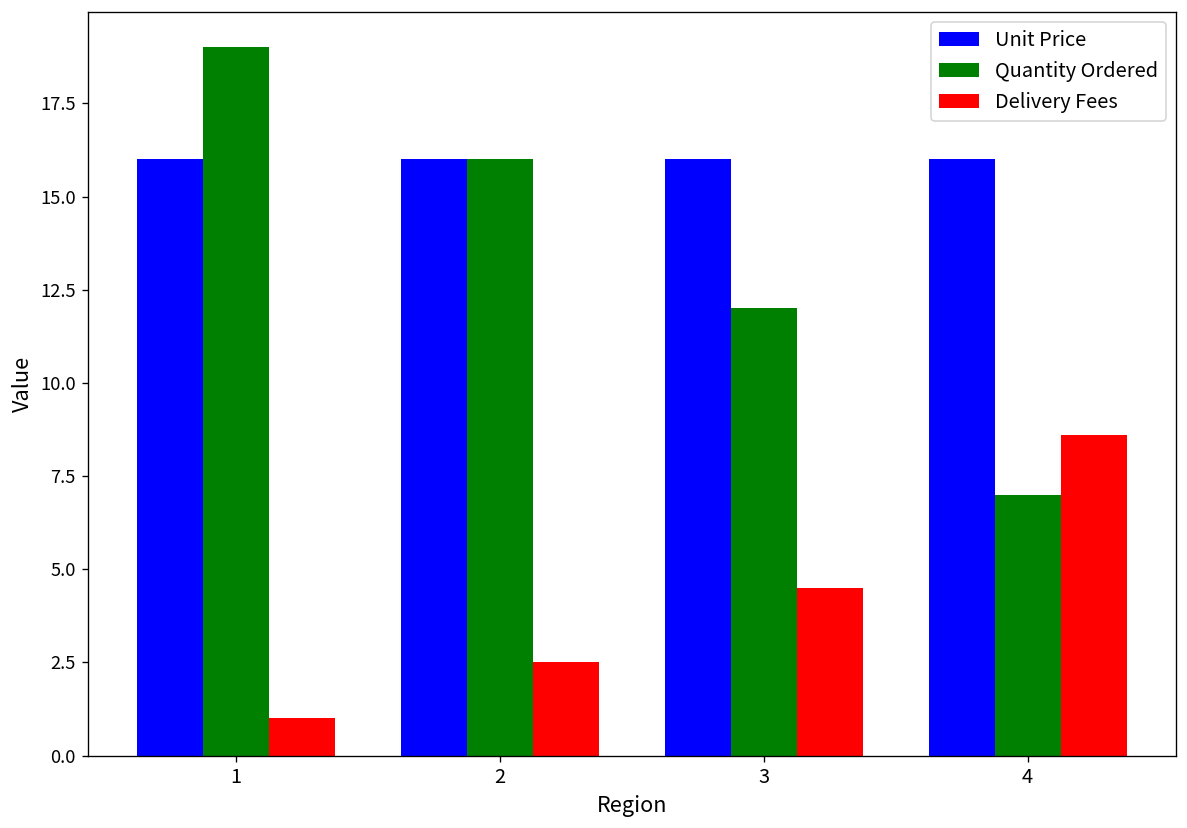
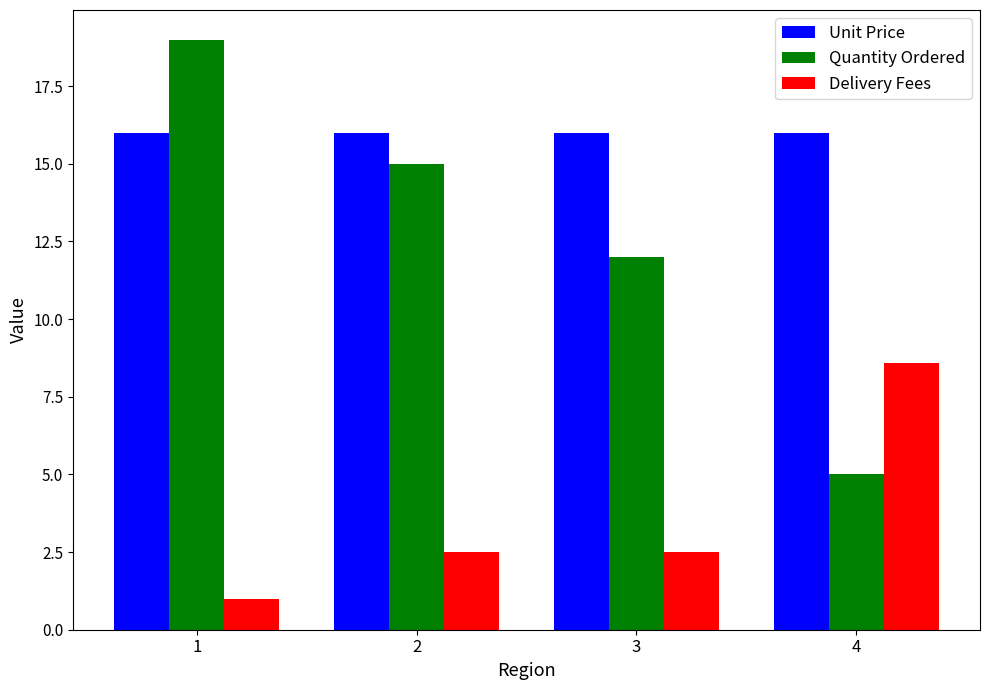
Quantity Ordered, 2: 16 -> 15
Delivery Fees, 3: 4.5 -> 2.5
Quantity Ordered, 4: 7 -> 5
